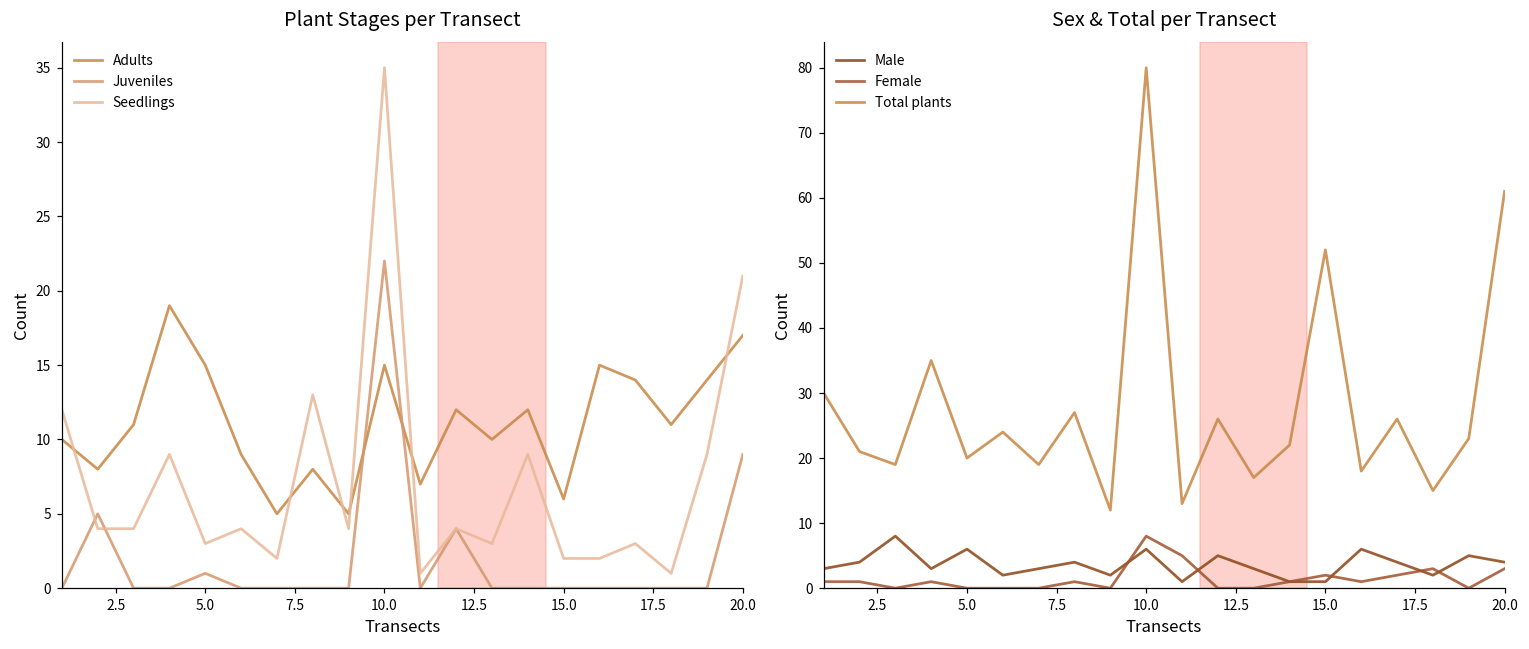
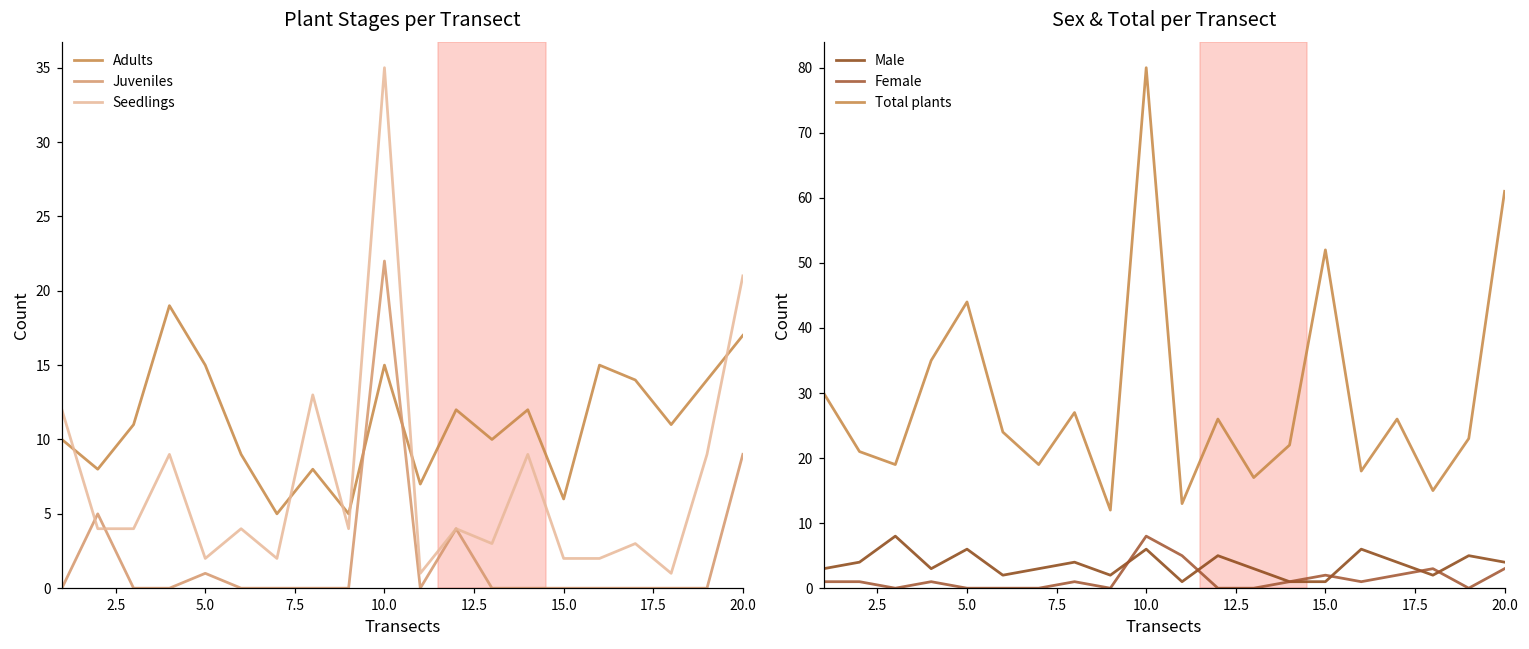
Plant Stages per Transect, Seedlings, 5.0: 3 -> 2
Sex & Total per Transect, Total plants, 5.0: 20 -> 44
